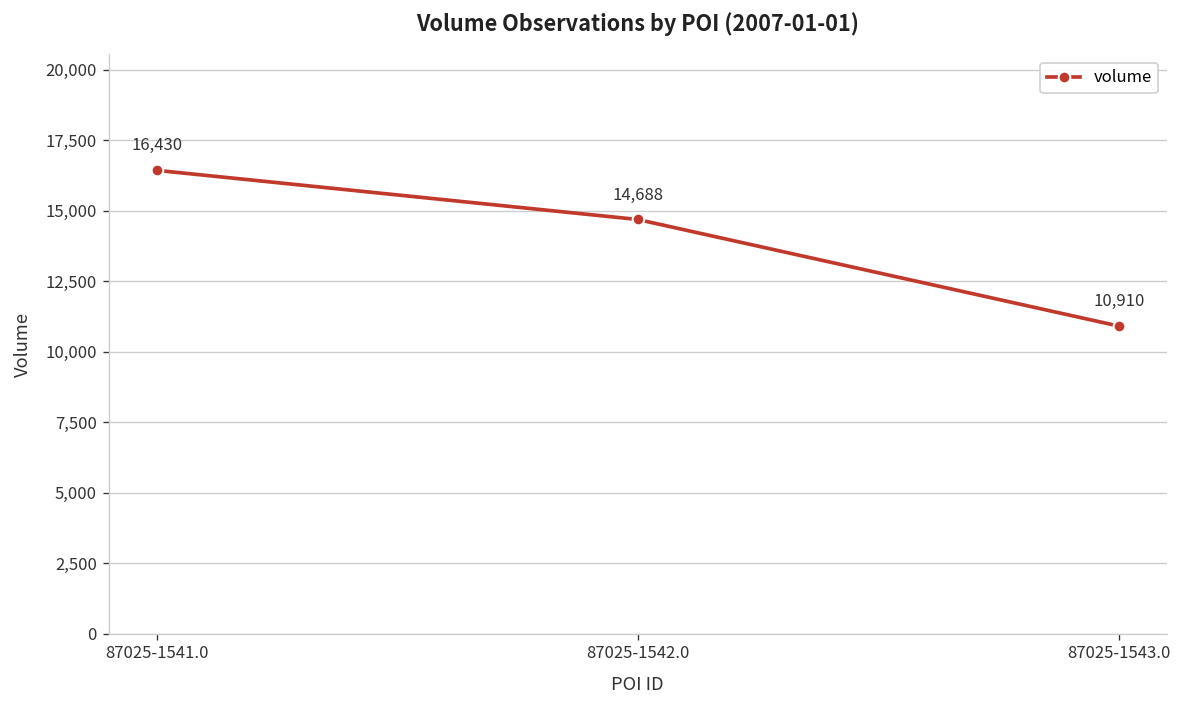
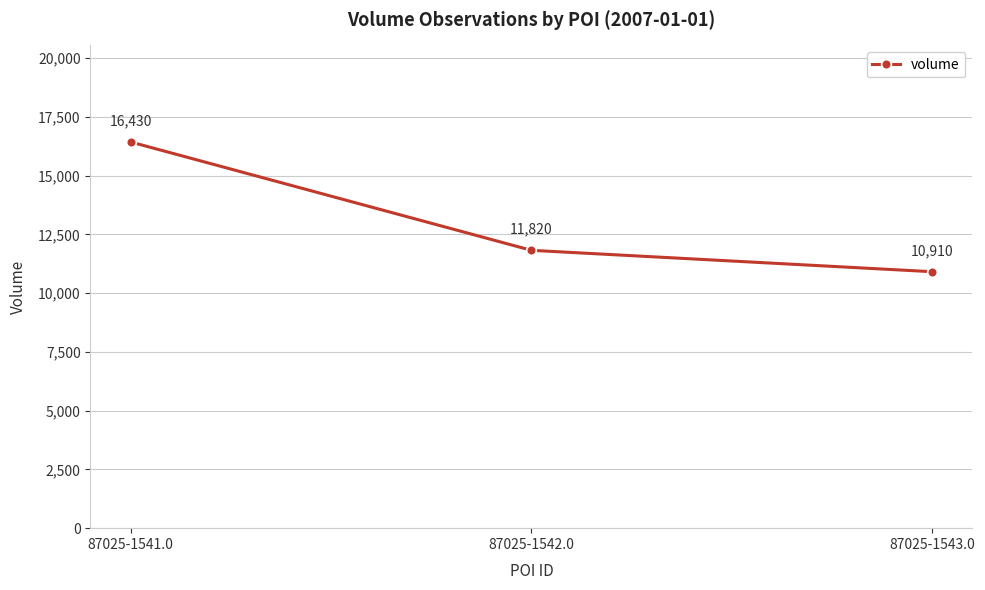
87025-1542.0: 14,688 -> 11,820
